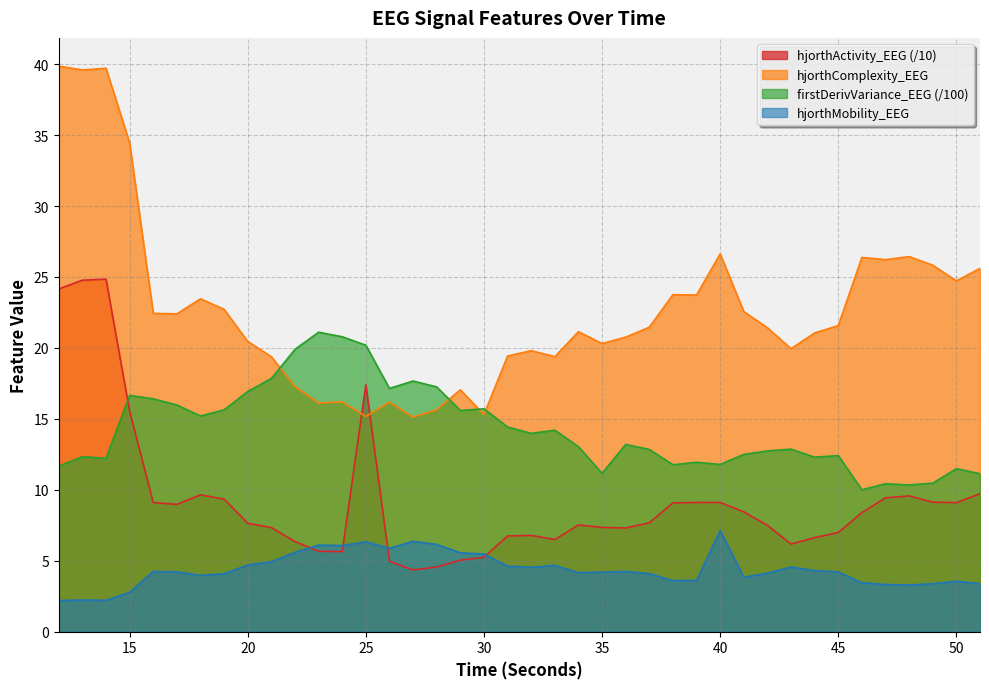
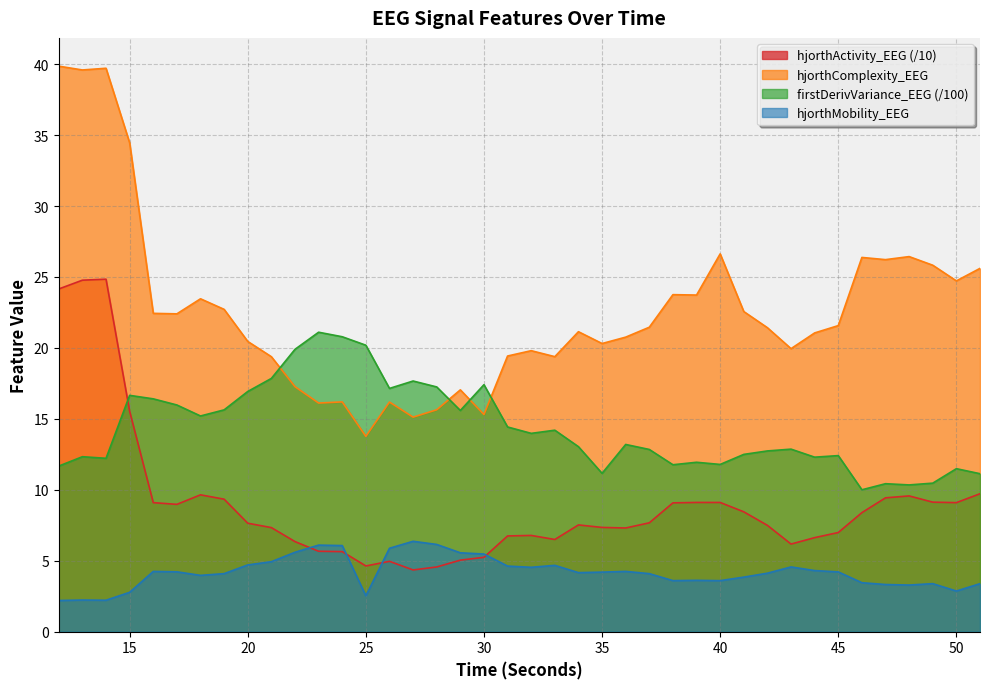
hjorthActivity_EEG (/10), 25: 17.4 -> 4.6
hjorthComplexity_EEG, 25: 15.2 -> 13.8
hjorthMobility_EEG, 25: 6.3 -> 2.5
firstDerivVariance_EEG (/100), 30: 15.7 -> 17.4
hjorthMobility_EEG, 40: 7.1 -> 3.6
hjorthMobility_EEG, 50: 3.6 -> 2.9
